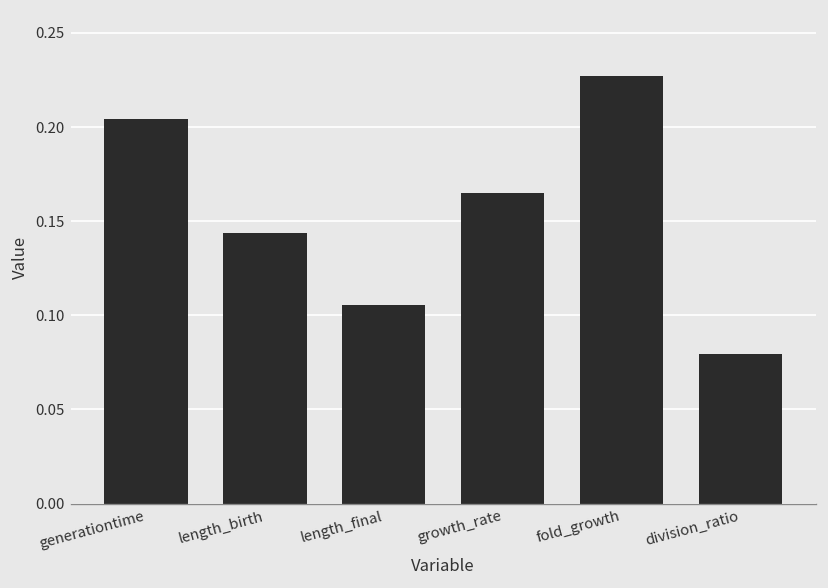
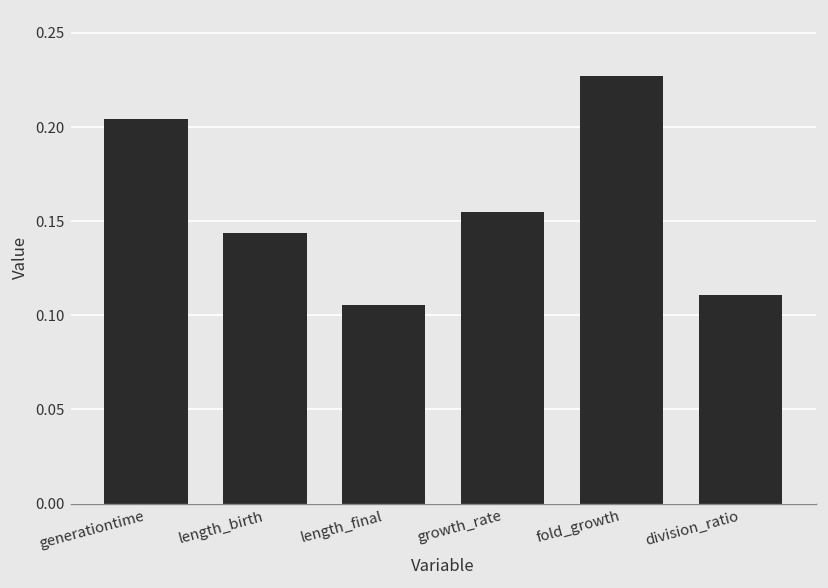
growth_rate: 0.165 -> 0.155
division_ratio: 0.079 -> 0.111
